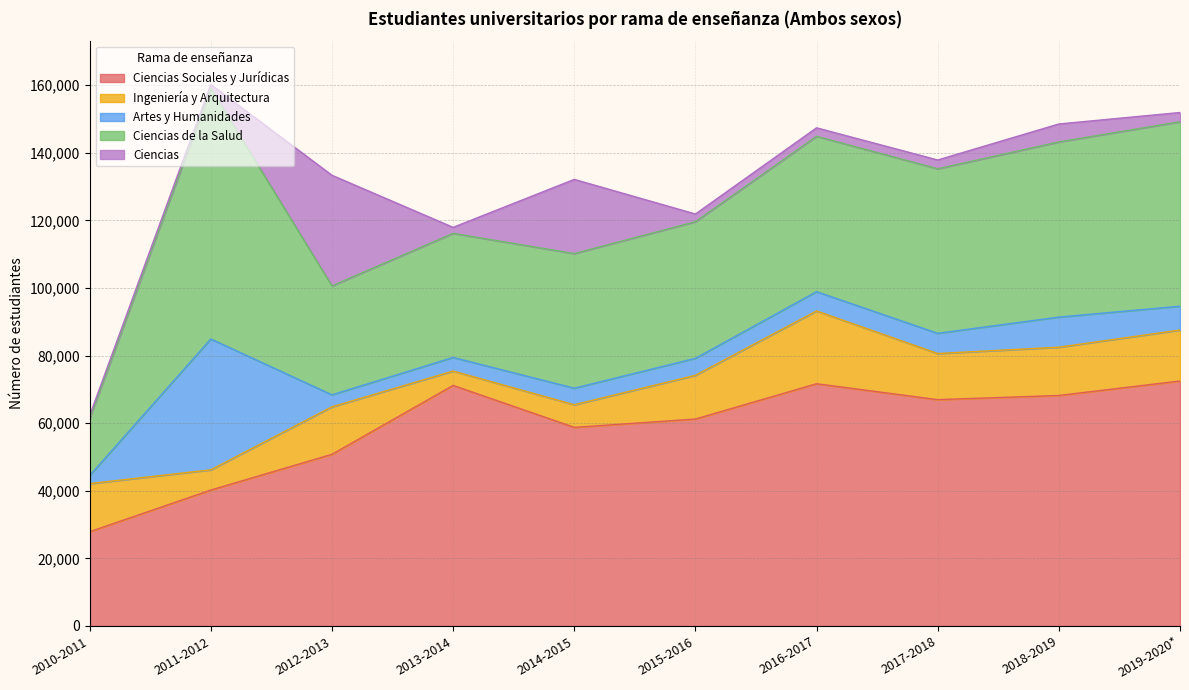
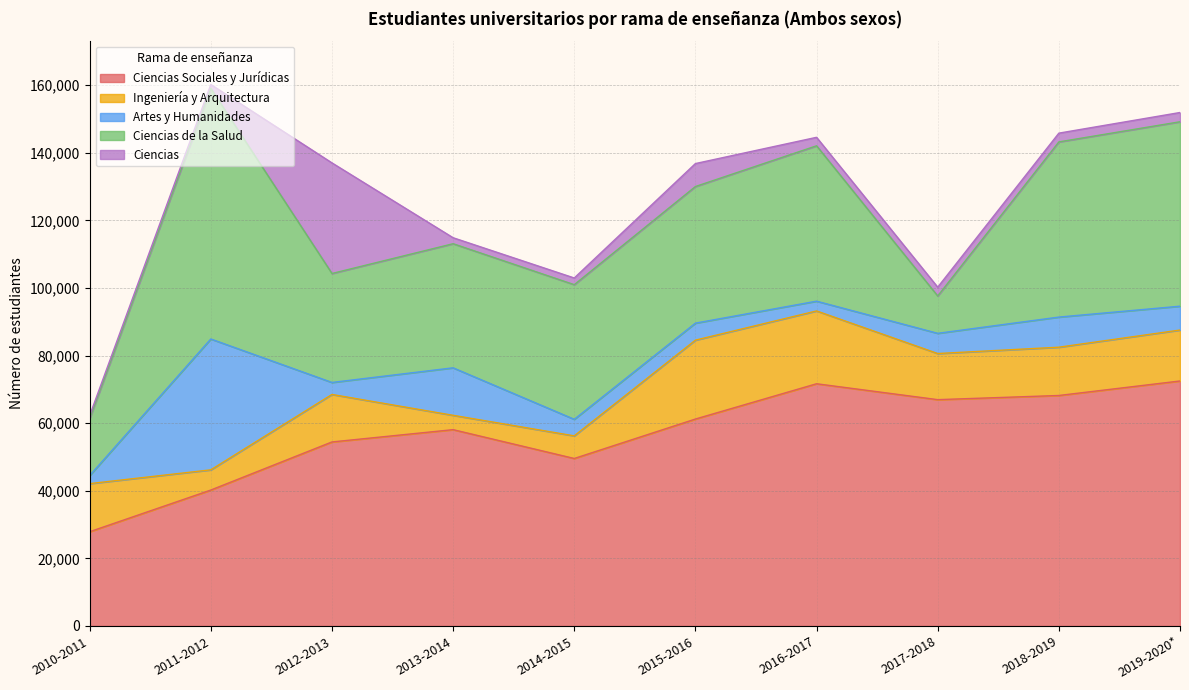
Ciencias Sociales y Jurídicas, 2012-2013: 51,000 -> 54,000
Ciencias Sociales y Jurídicas, 2013-2014: 71,000 -> 58,000
Artes y Humanidades, 2013-2014: 4,000 -> 14,000
Ciencias Sociales y Jurídicas, 2014-2015: 59,000 -> 50,000
Ciencias, 2014-2015: 22,000 -> 2,000
Ingeniería y Arquitectura, 2015-2016: 13,000 -> 23,000
Ciencias, 2015-2016: 2,000 -> 7,000
Artes y Humanidades, 2016-2017: 6,000 -> 3,000
Ciencias de la Salud, 2017-2018: 49,000 -> 11,000
Ciencias, 2018-2019: 5,000 -> 3,000
